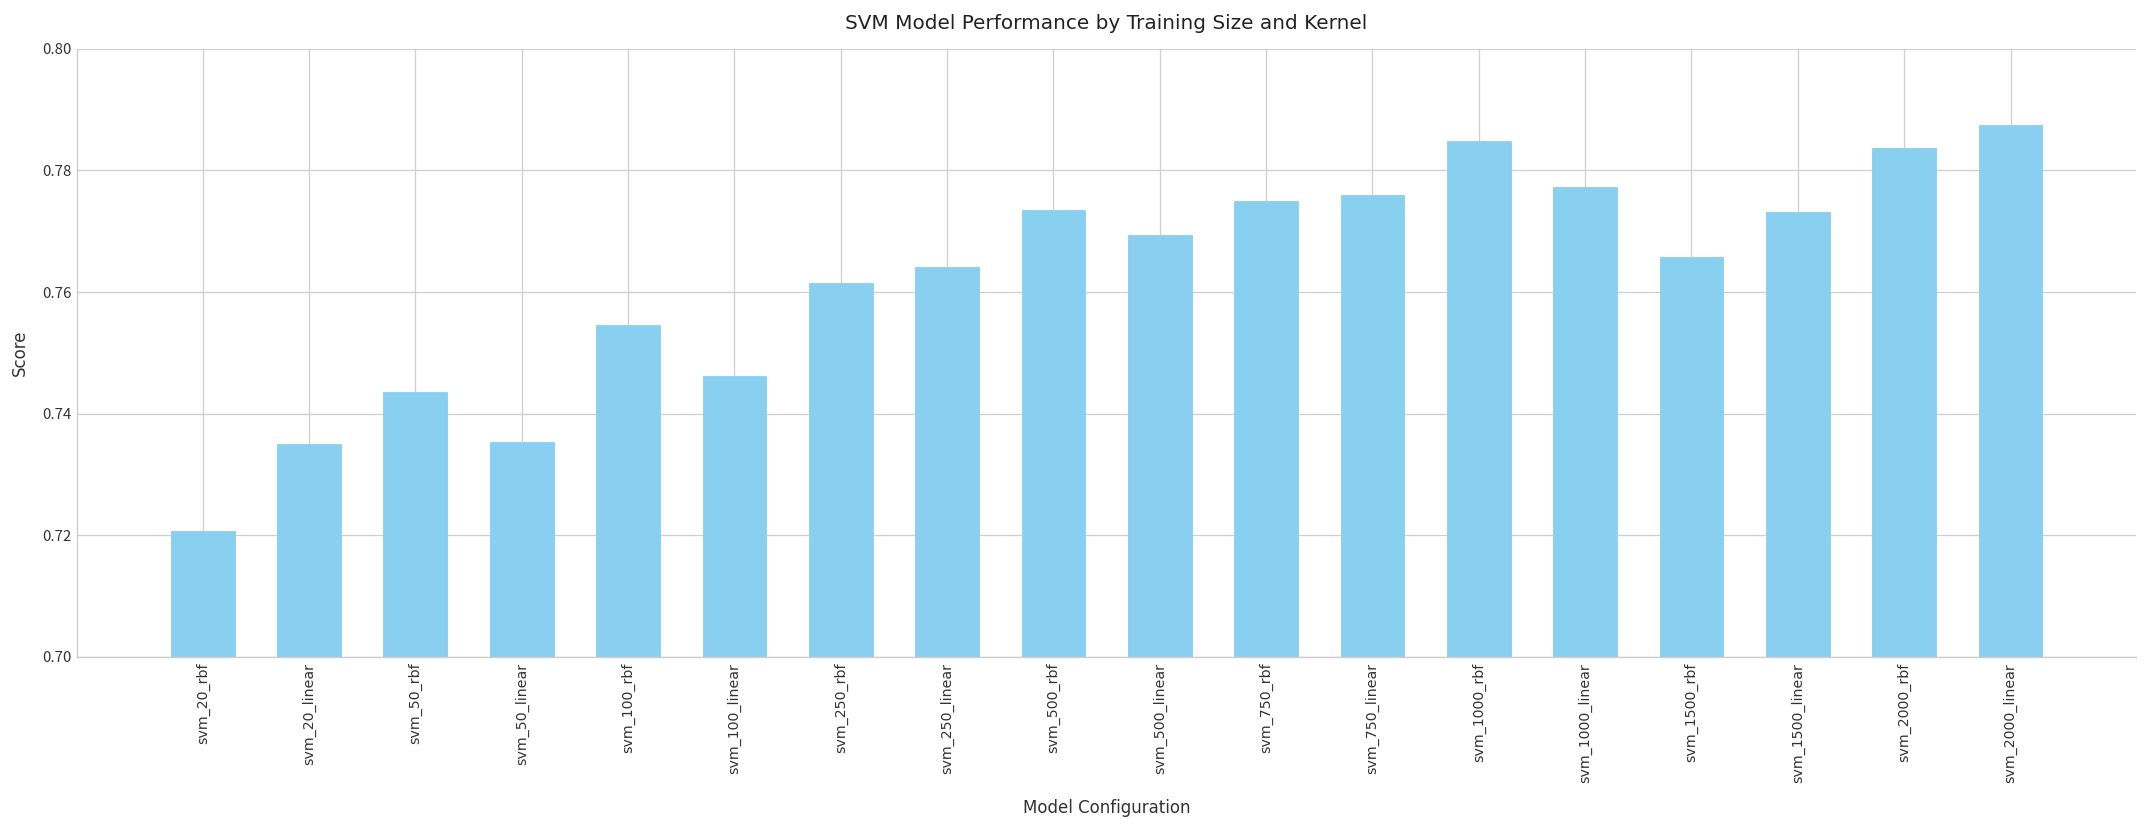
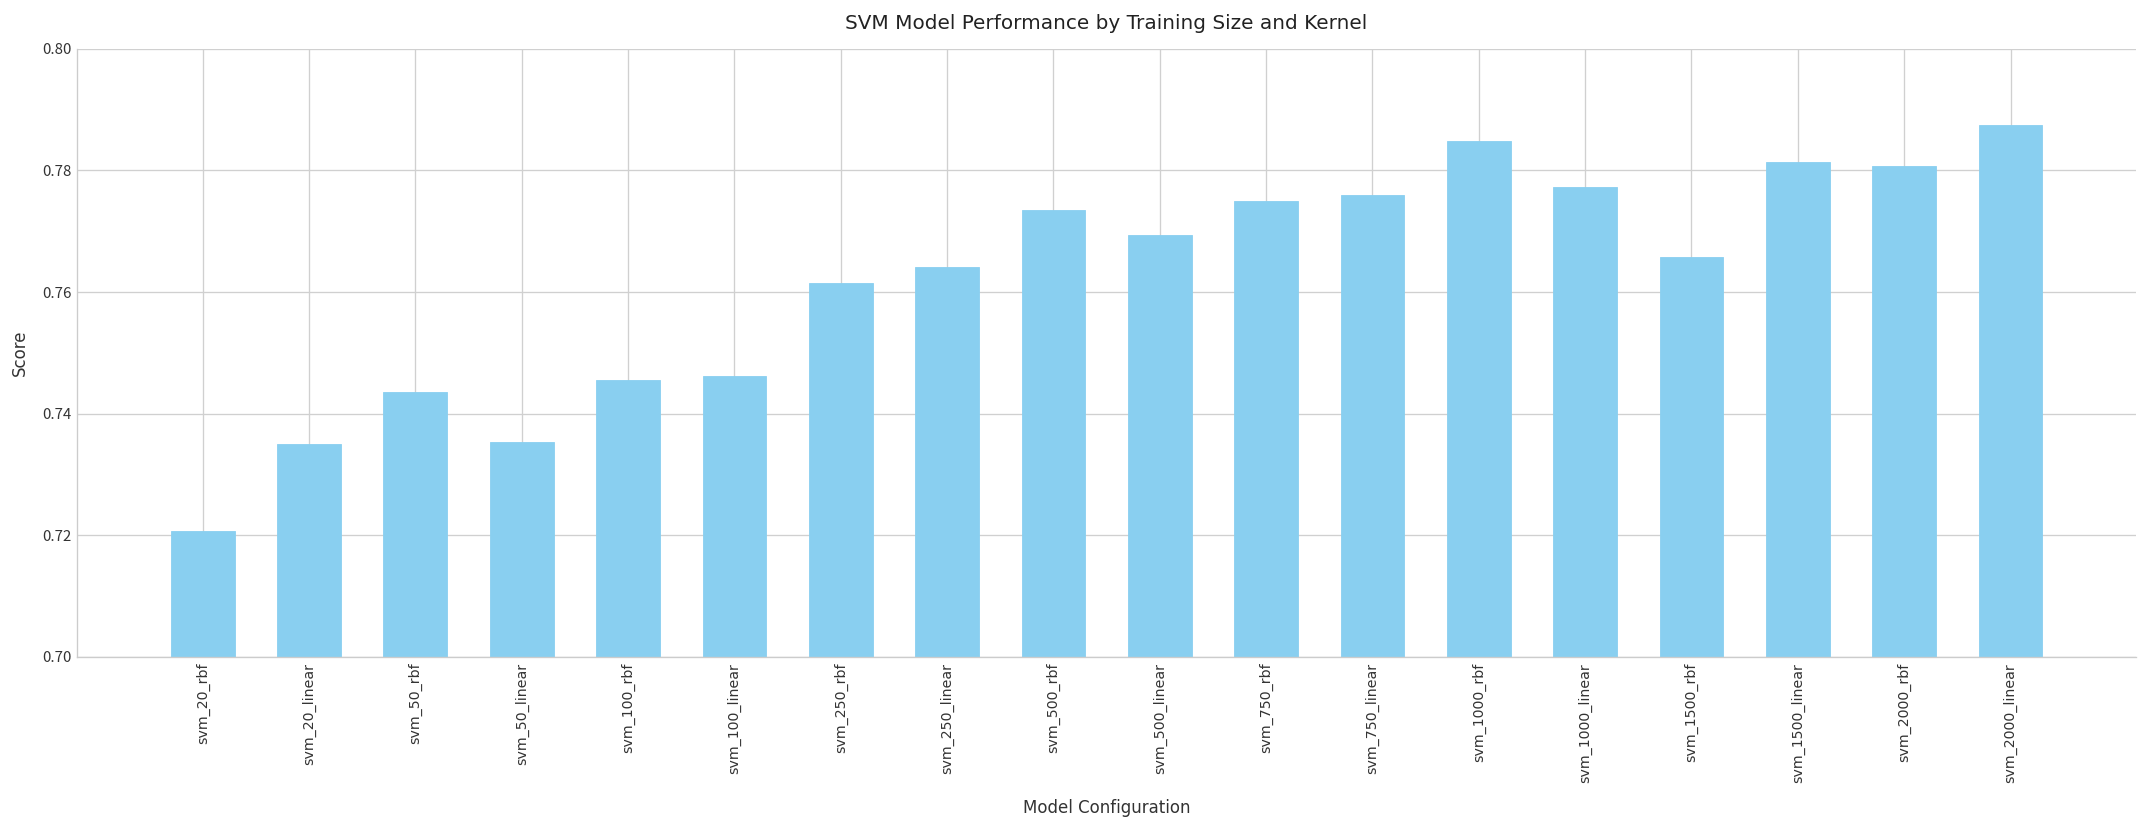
svm_100_rbf: 0.755 -> 0.746
svm_1500_linear: 0.773 -> 0.781
svm_2000_rbf: 0.784 -> 0.781
